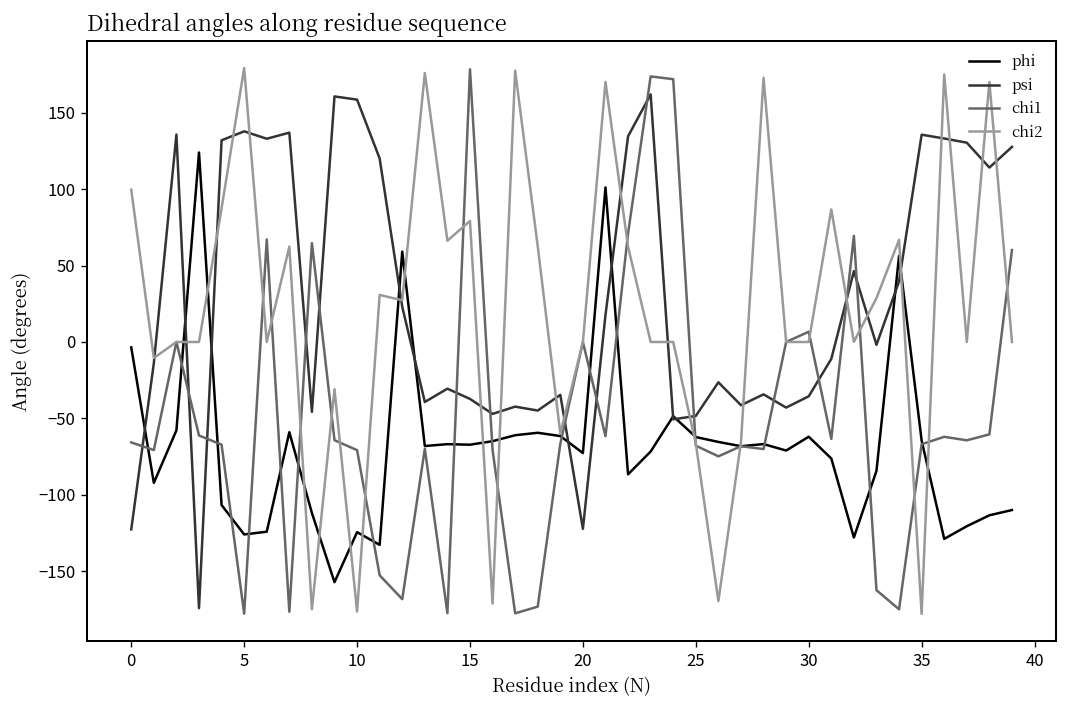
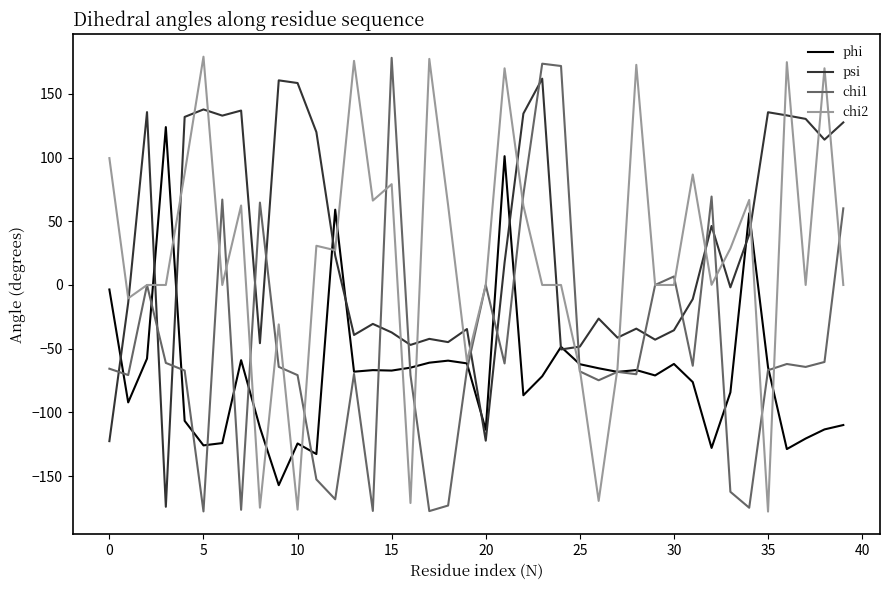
phi, 20: -73 -> -114
